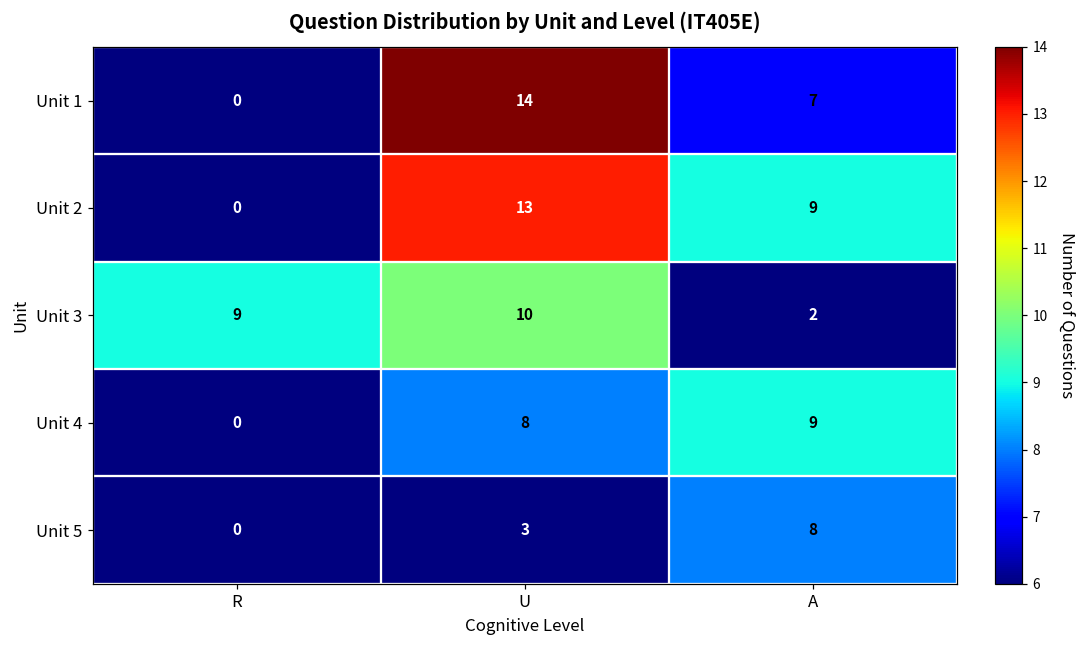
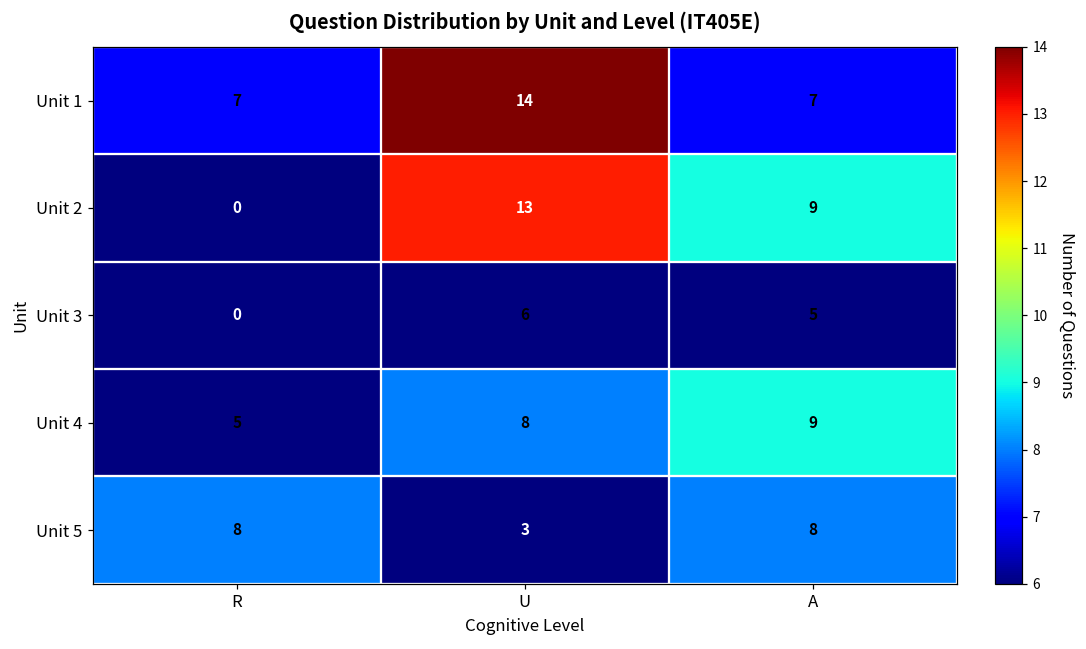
Unit 1, R: 0 -> 7
Unit 3, R: 9 -> 0
Unit 3, U: 10 -> 6
Unit 3, A: 2 -> 5
Unit 4, R: 0 -> 5
Unit 5, R: 0 -> 8
